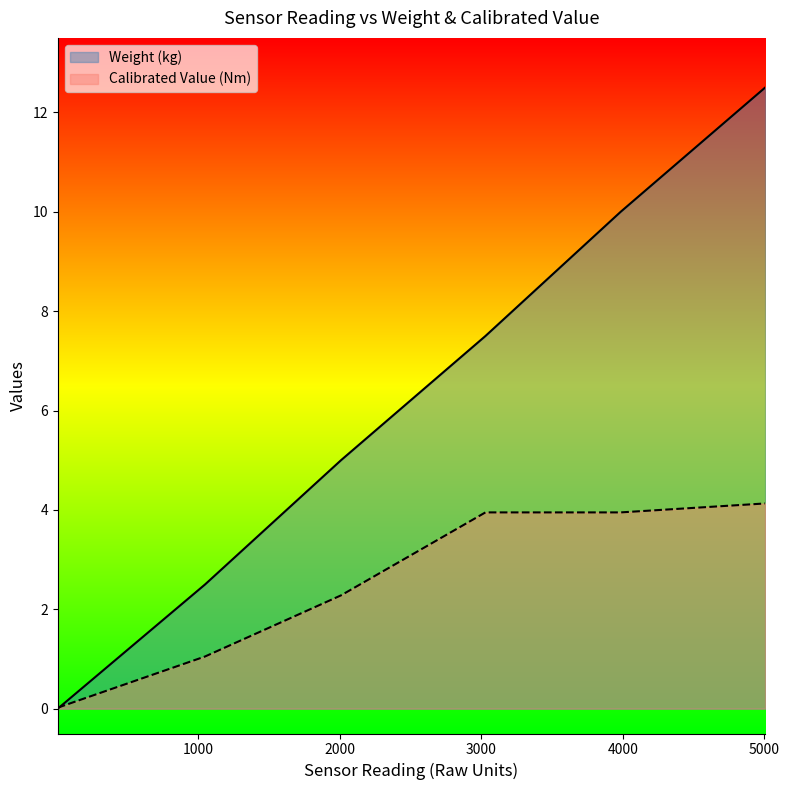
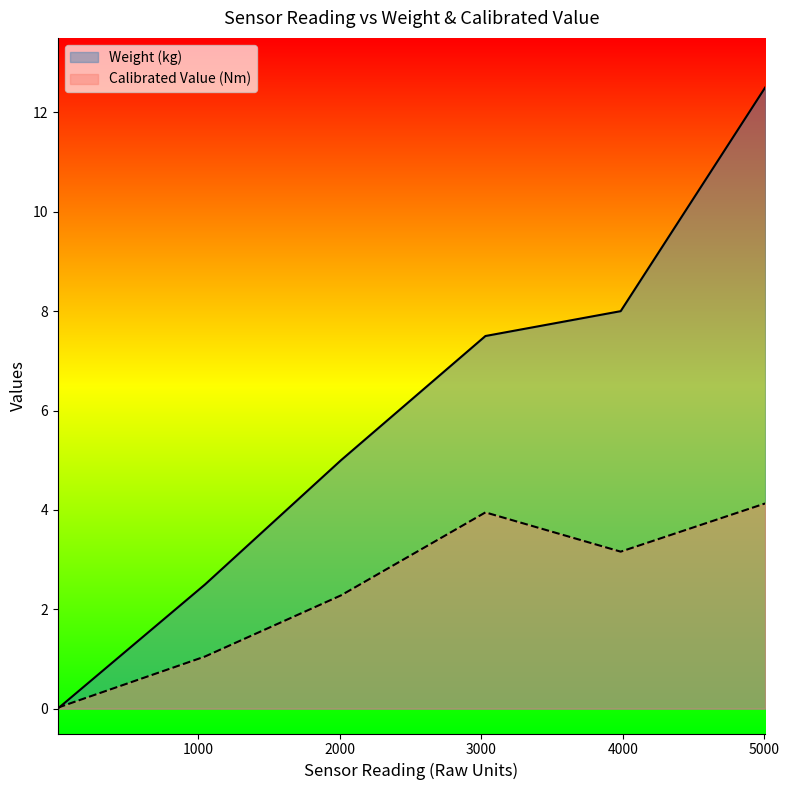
Weight (kg), 4000: 10 -> 8
Calibrated Value (Nm), 4000: 4.0 -> 3.2
